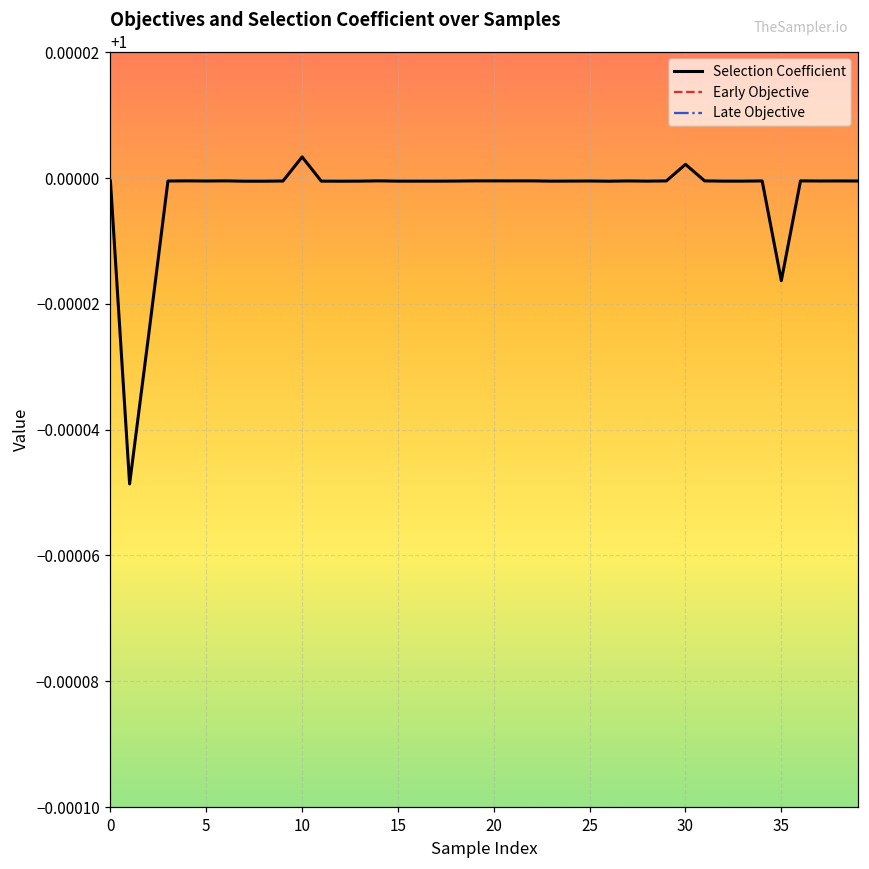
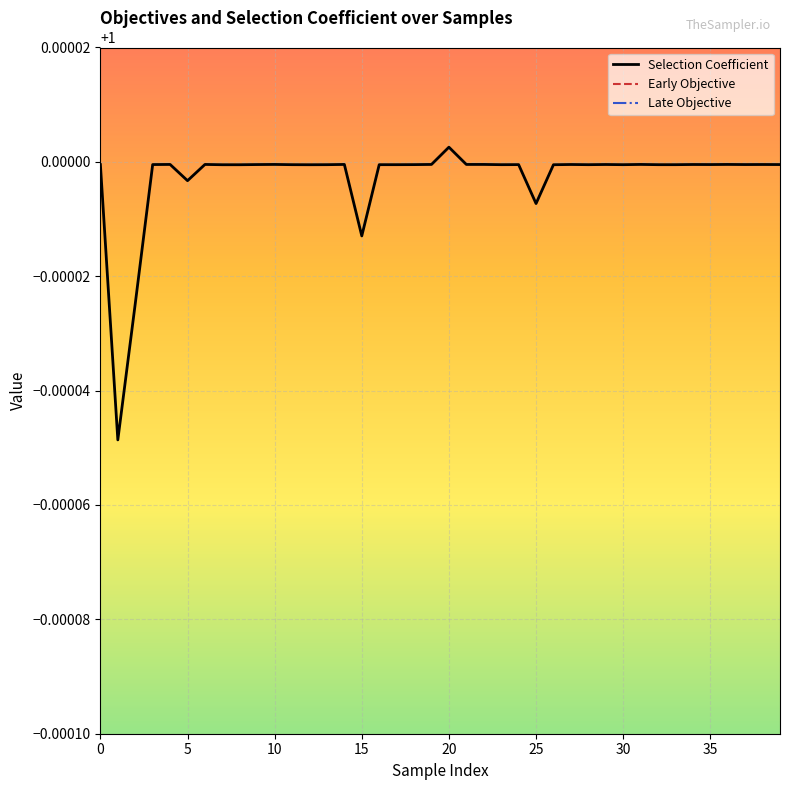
Selection Coefficient, 5: 1.000000 -> 0.999997
Selection Coefficient, 10: 1.000003 -> 1.000000
Selection Coefficient, 15: 1.000000 -> 0.999987
Selection Coefficient, 20: 1.000000 -> 1.000003
Selection Coefficient, 25: 1.000000 -> 0.999993
Selection Coefficient, 30: 1.000002 -> 1.000000
Selection Coefficient, 35: 0.999984 -> 1.000000
